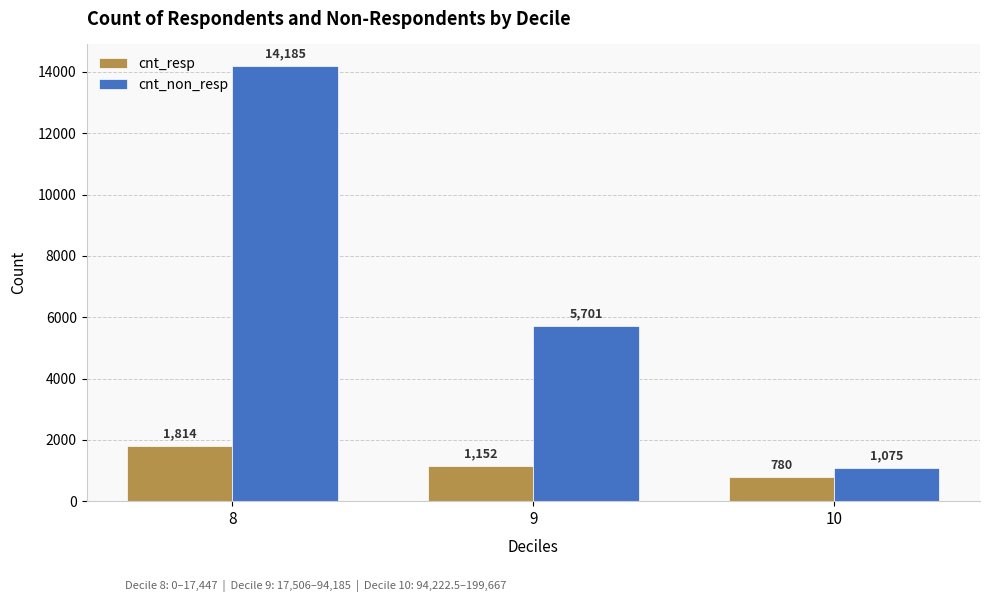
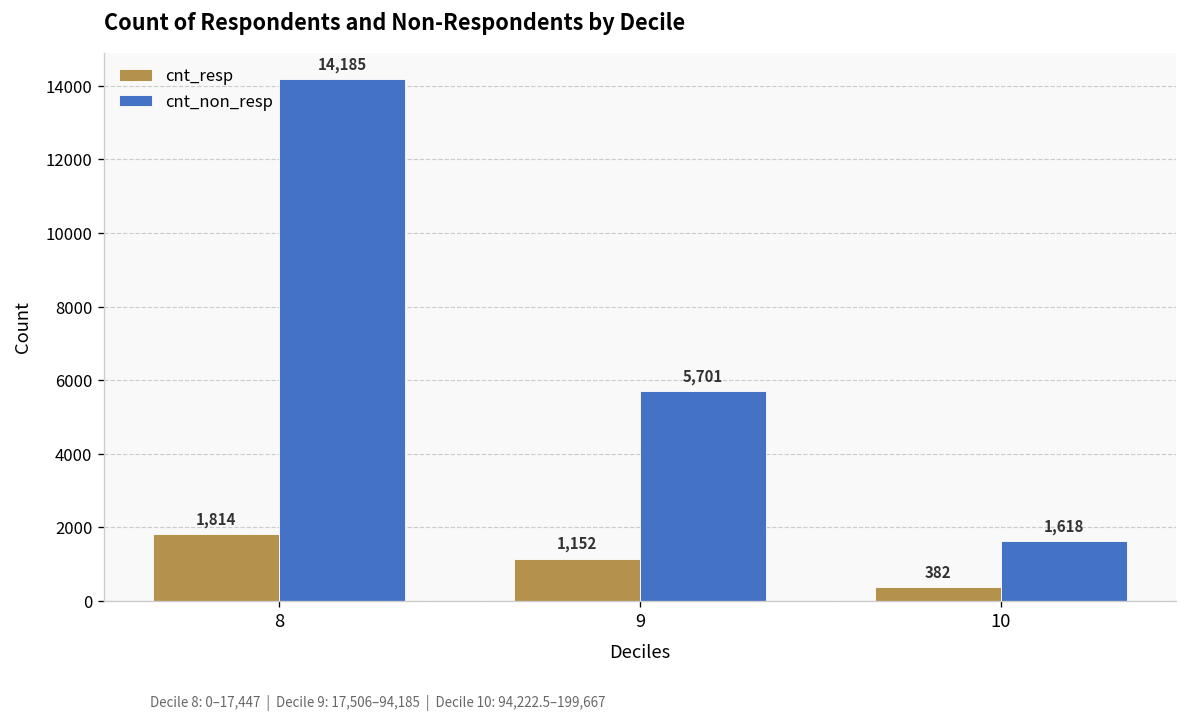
cnt_resp, 10: 780 -> 382
cnt_non_resp, 10: 1,075 -> 1,618
